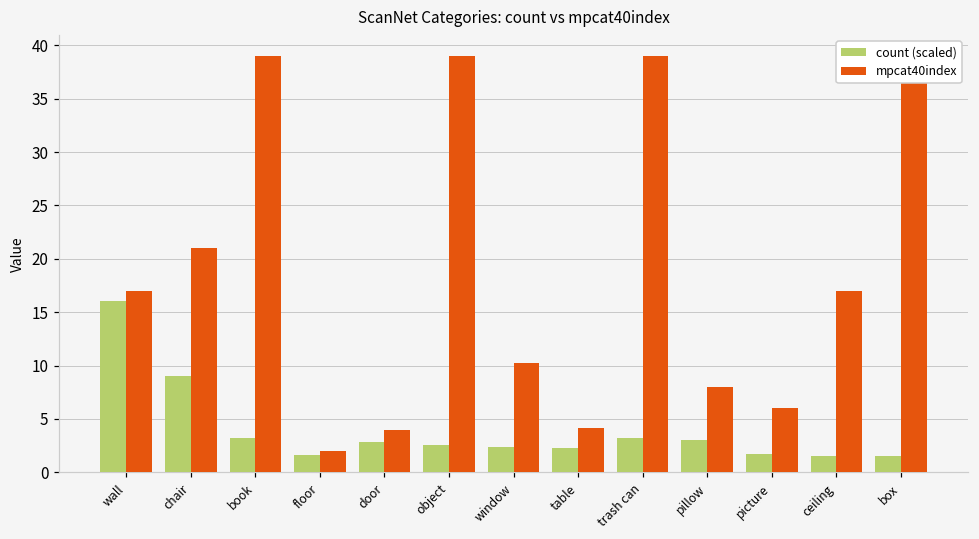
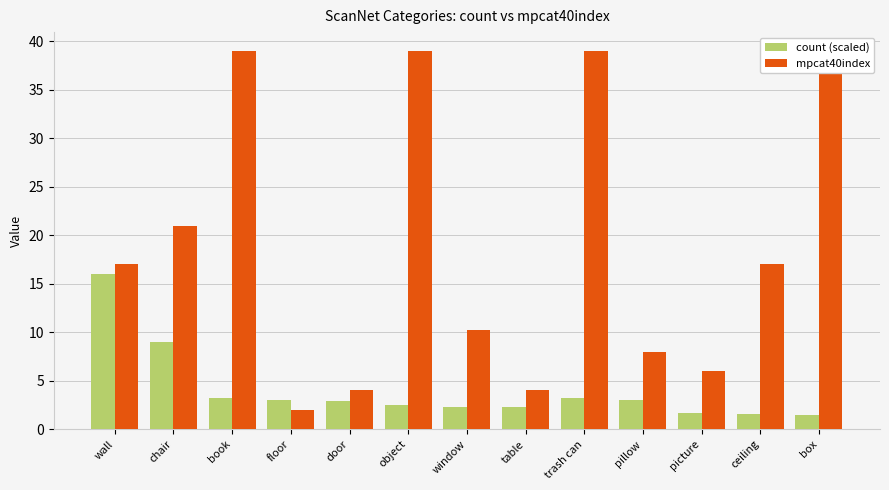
count (scaled), floor: 2 -> 3
